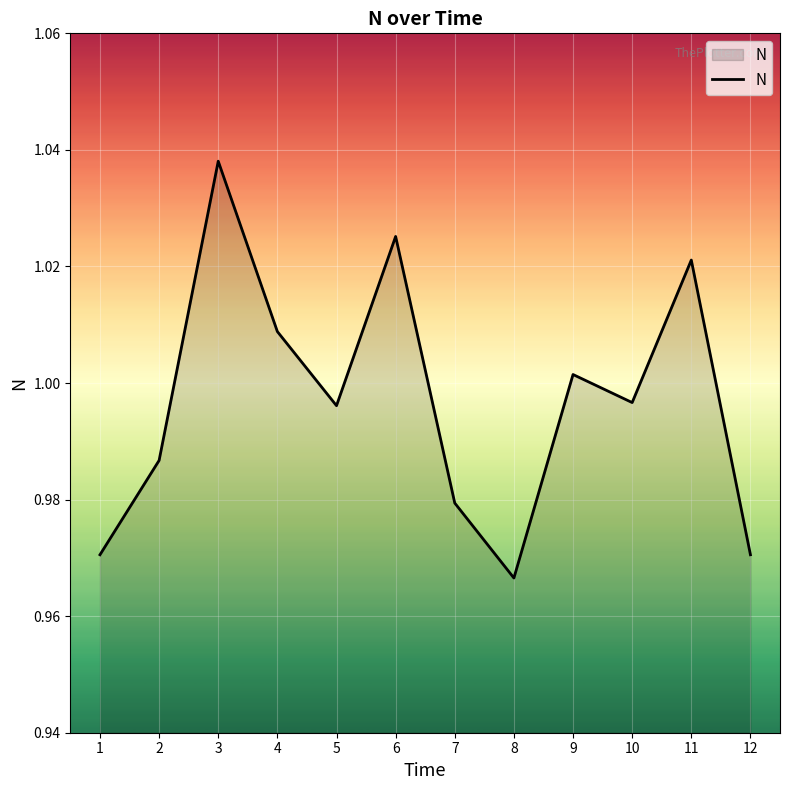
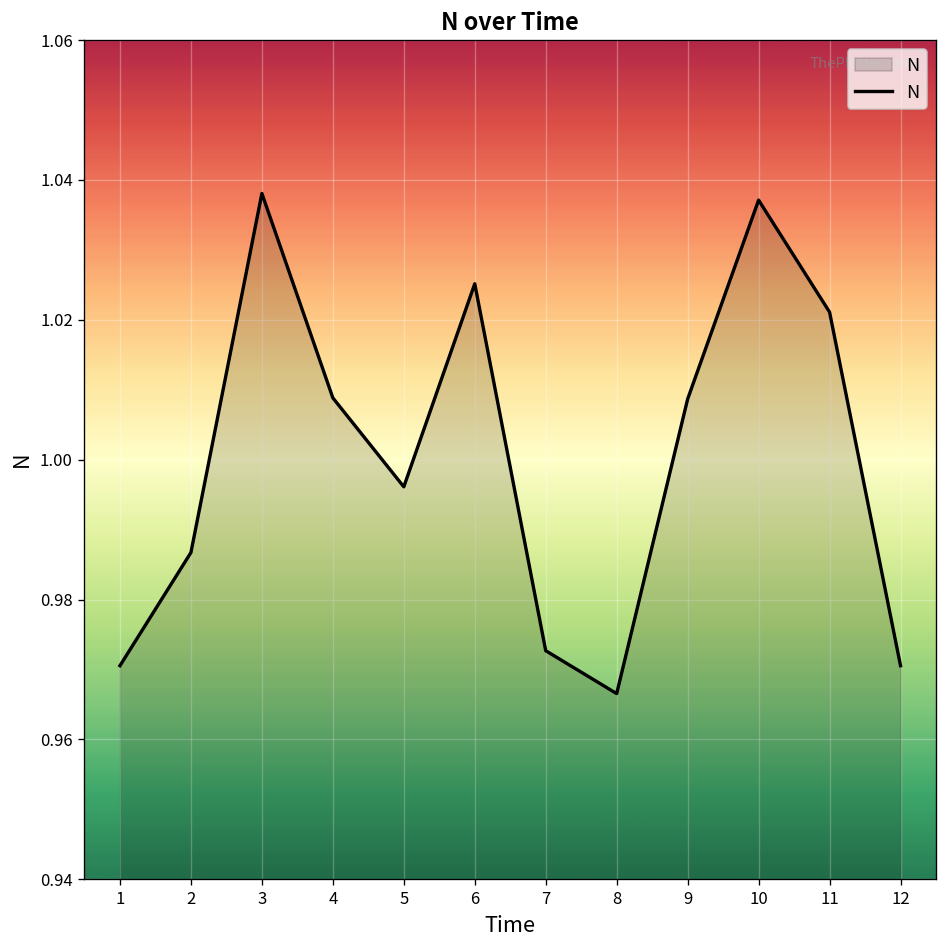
7: 0.979 -> 0.973
9: 1.001 -> 1.009
10: 0.997 -> 1.037
